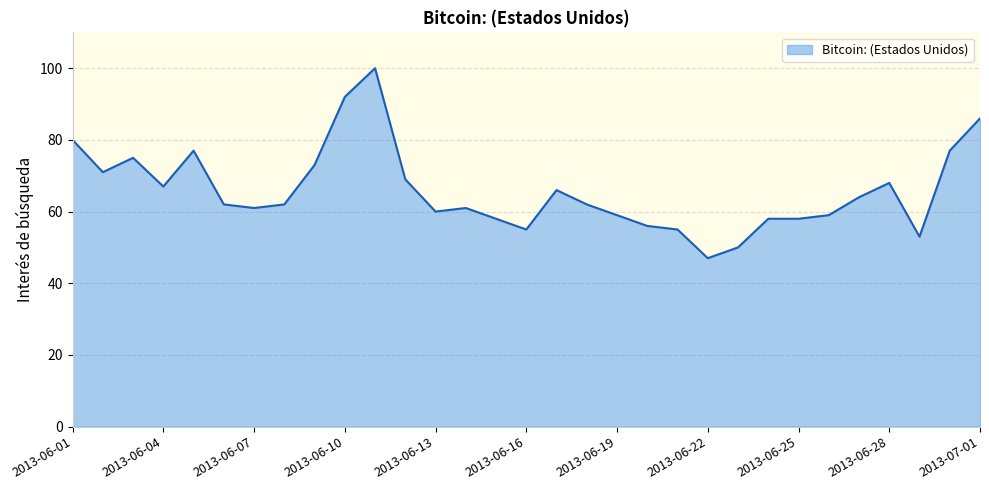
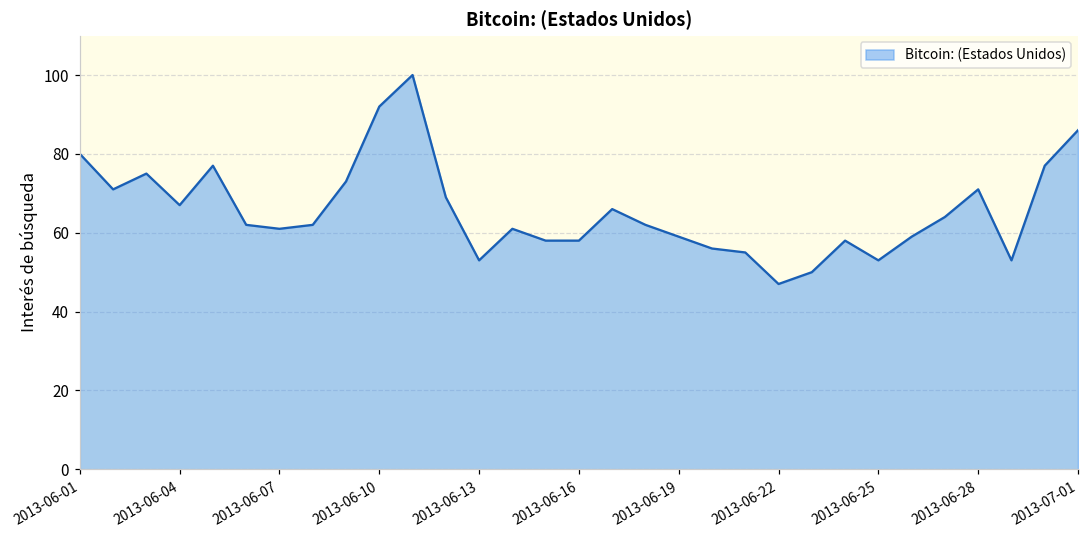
2013-06-13: 60 -> 53
2013-06-16: 55 -> 58
2013-06-25: 58 -> 53
2013-06-28: 68 -> 71
